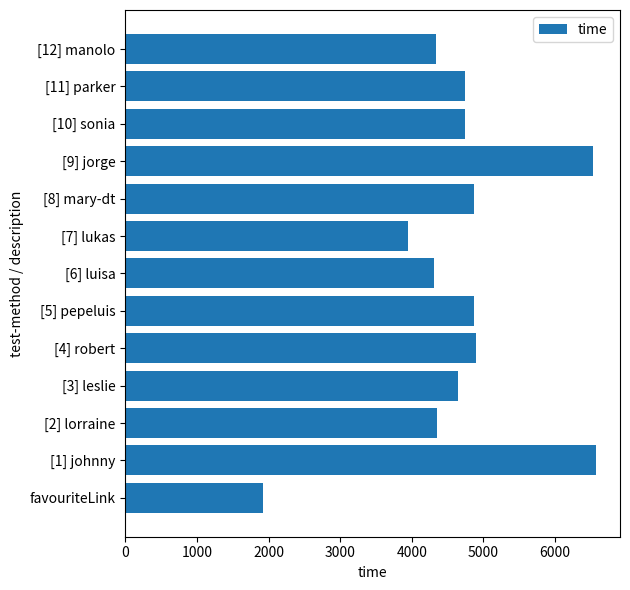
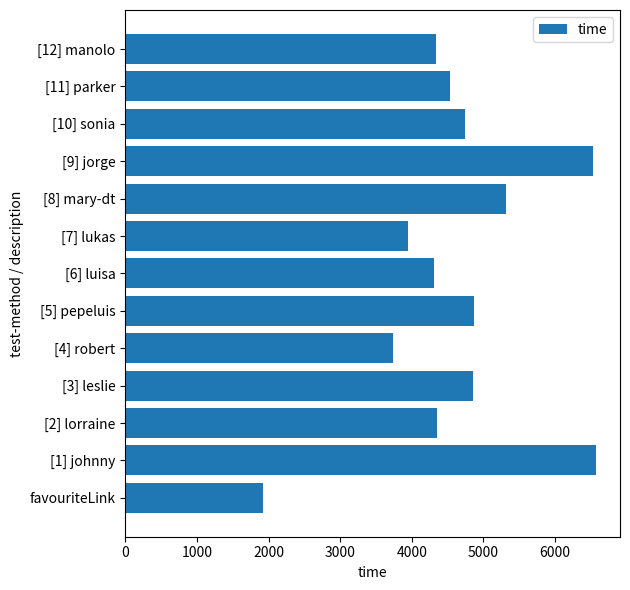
[11] parker: 4700 -> 4500
[8] mary-dt: 4900 -> 5300
[4] robert: 4900 -> 3700
[3] leslie: 4600 -> 4900
